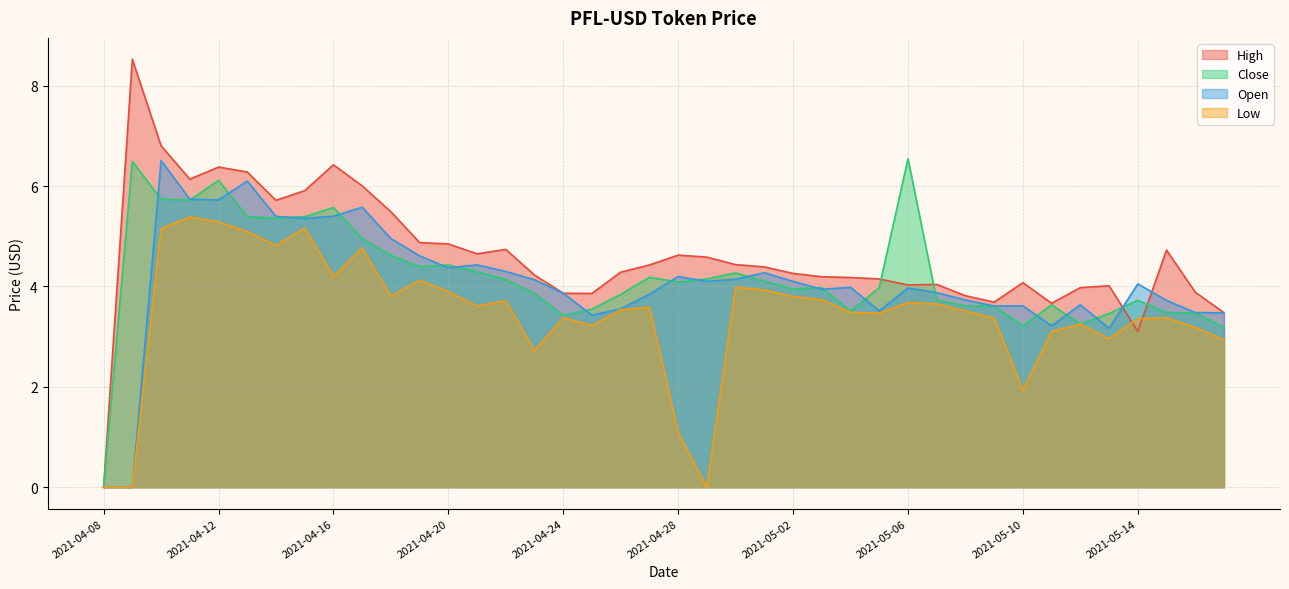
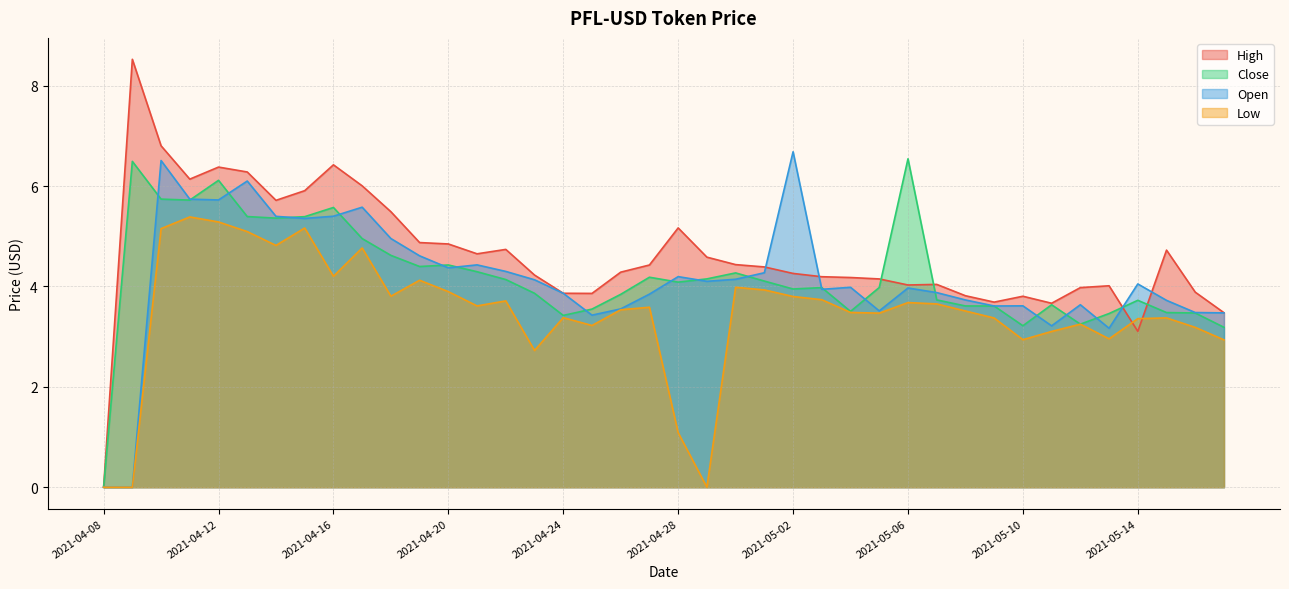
High, 2021-04-28: 4.6 -> 5.2
Open, 2021-05-02: 4.1 -> 6.7
High, 2021-05-10: 4.1 -> 3.8
Low, 2021-05-10: 1.9 -> 2.9
